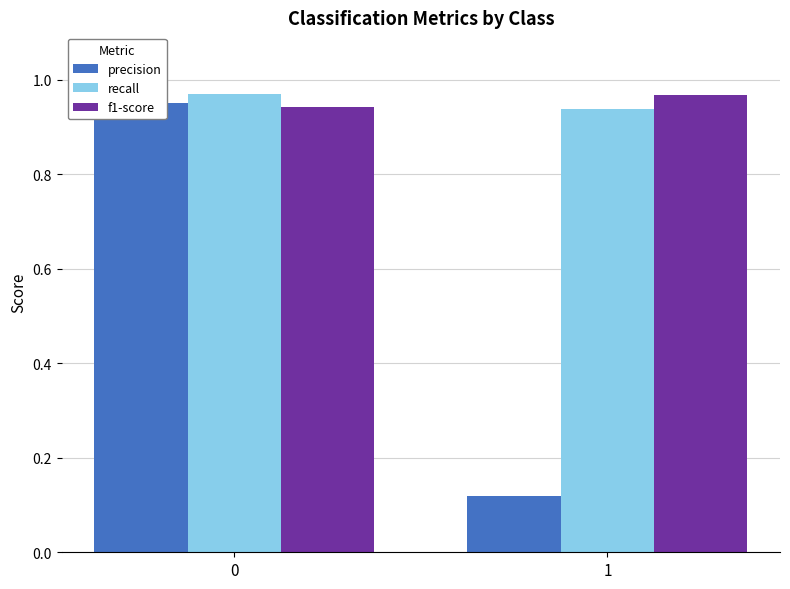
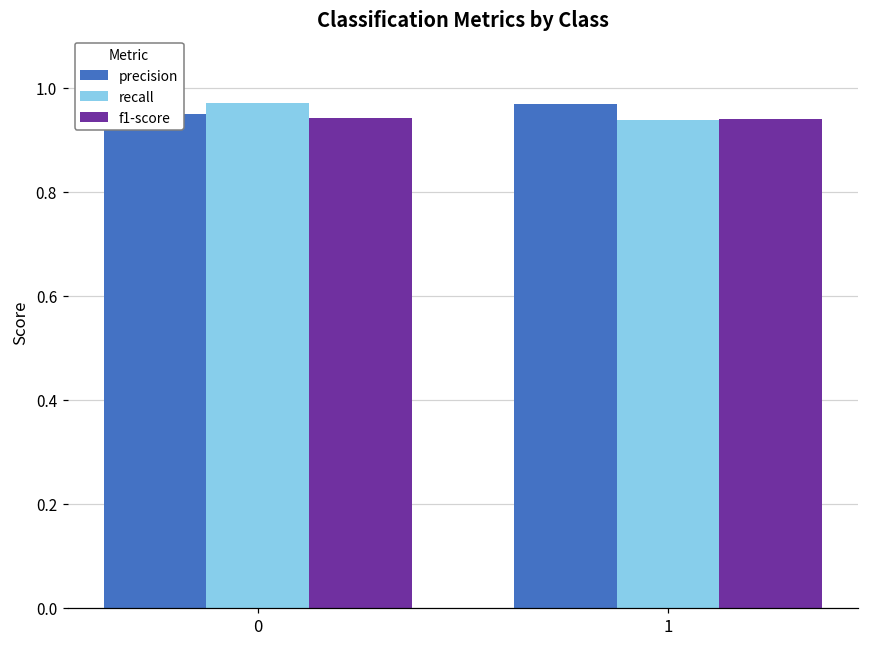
precision, 1: 0.12 -> 0.97
f1-score, 1: 0.97 -> 0.94
